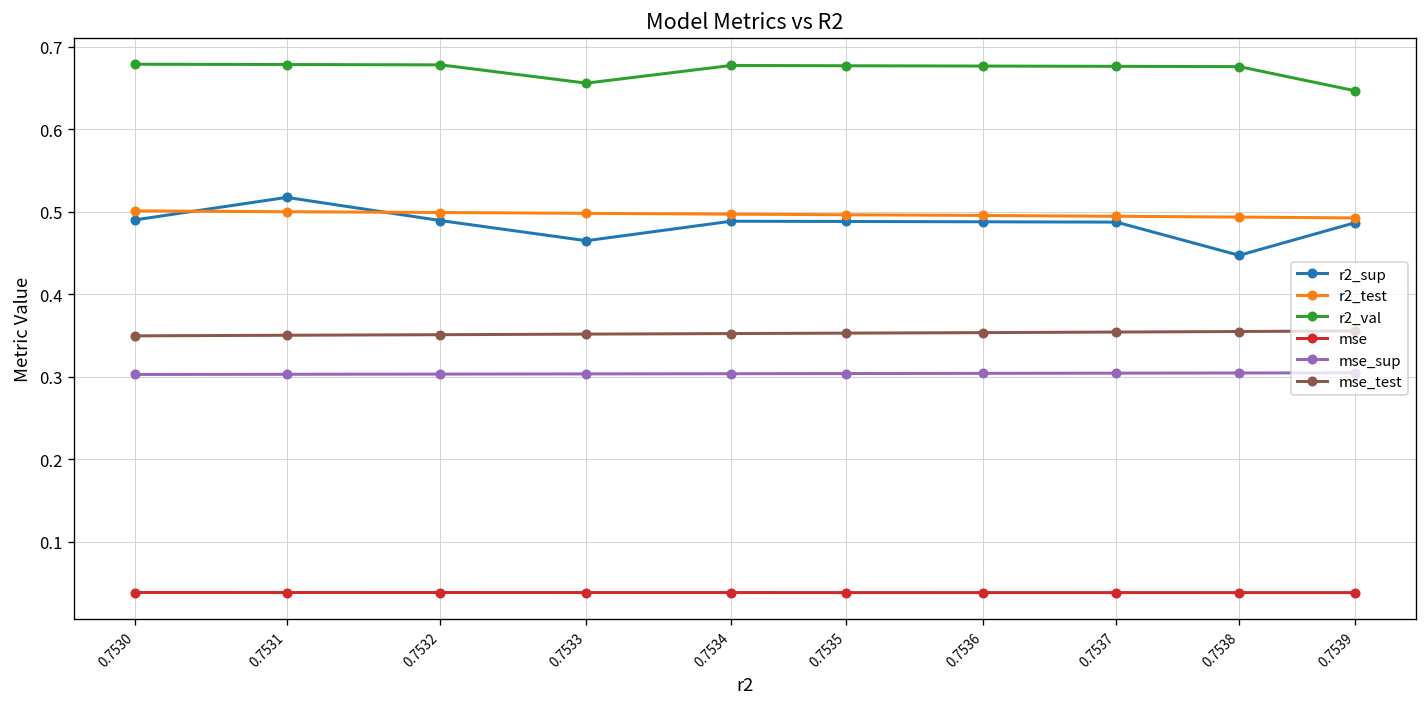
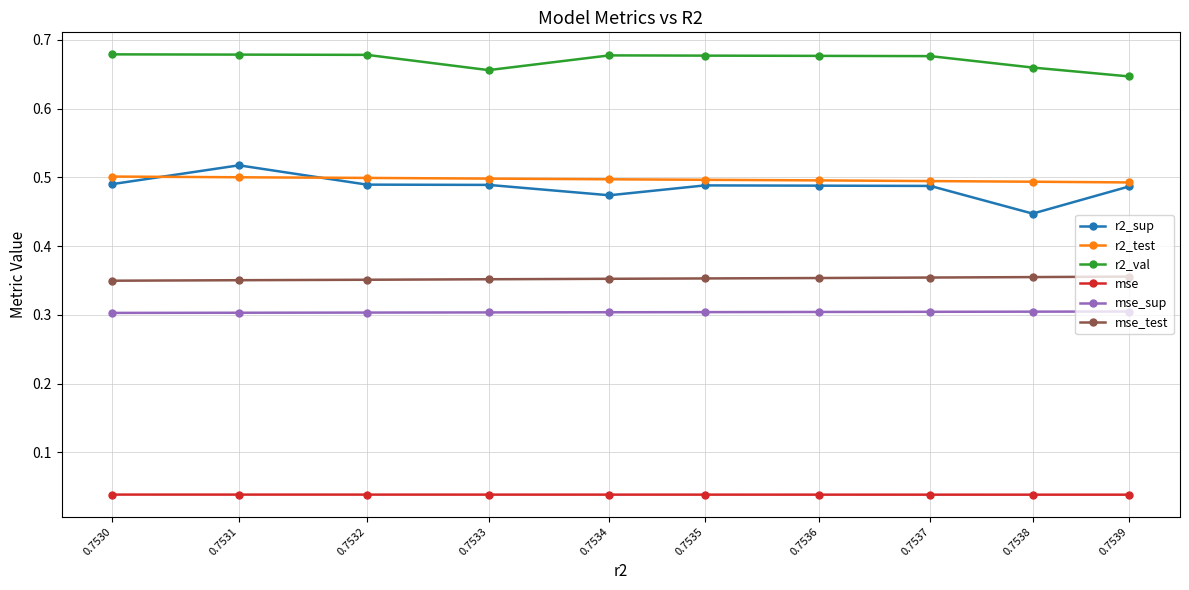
r2_sup, 0.7533: 0.46 -> 0.49
r2_sup, 0.7534: 0.49 -> 0.47
r2_val, 0.7538: 0.68 -> 0.66
